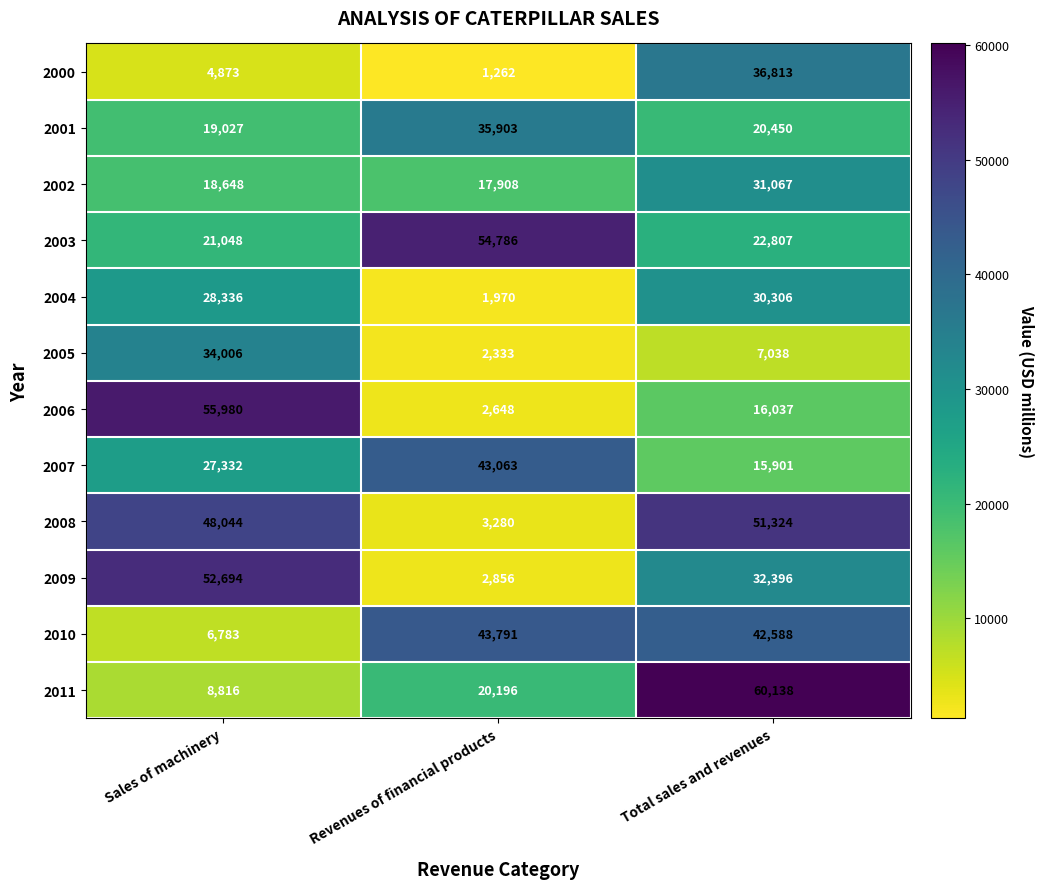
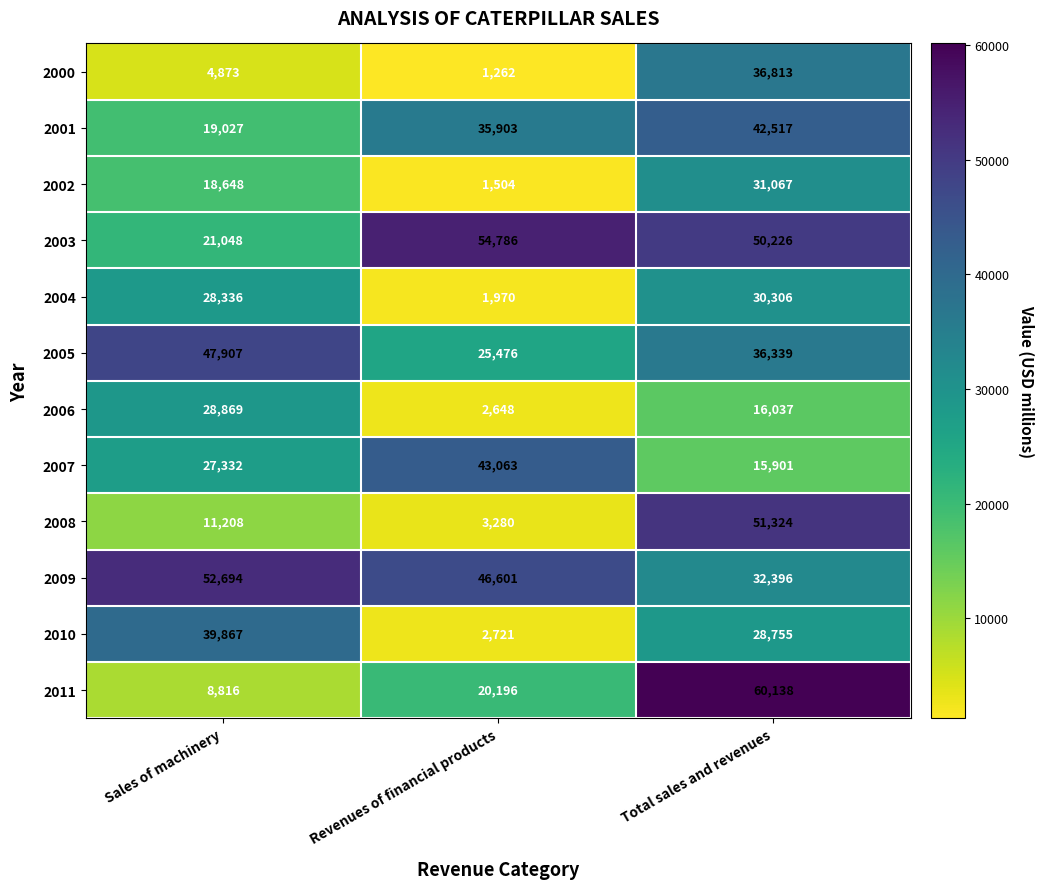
2001, Total sales and revenues: 20,450 -> 42,517
2002, Revenues of financial products: 17,908 -> 1,504
2003, Total sales and revenues: 22,807 -> 50,226
2005, Sales of machinery: 34,006 -> 47,907
2005, Revenues of financial products: 2,333 -> 25,476
2005, Total sales and revenues: 7,038 -> 36,339
2006, Sales of machinery: 55,980 -> 28,869
2008, Sales of machinery: 48,044 -> 11,208
2009, Revenues of financial products: 2,856 -> 46,601
2010, Sales of machinery: 6,783 -> 39,867
2010, Revenues of financial products: 43,791 -> 2,721
2010, Total sales and revenues: 42,588 -> 28,755
